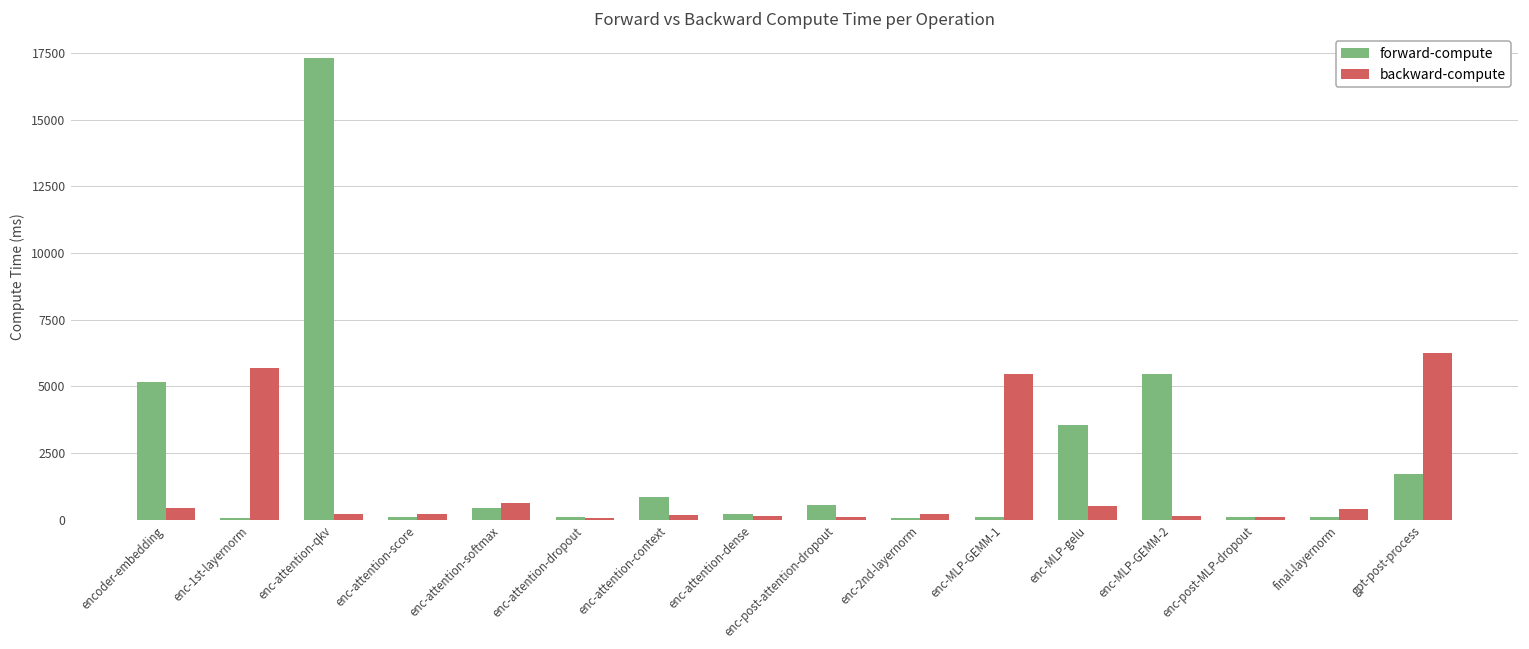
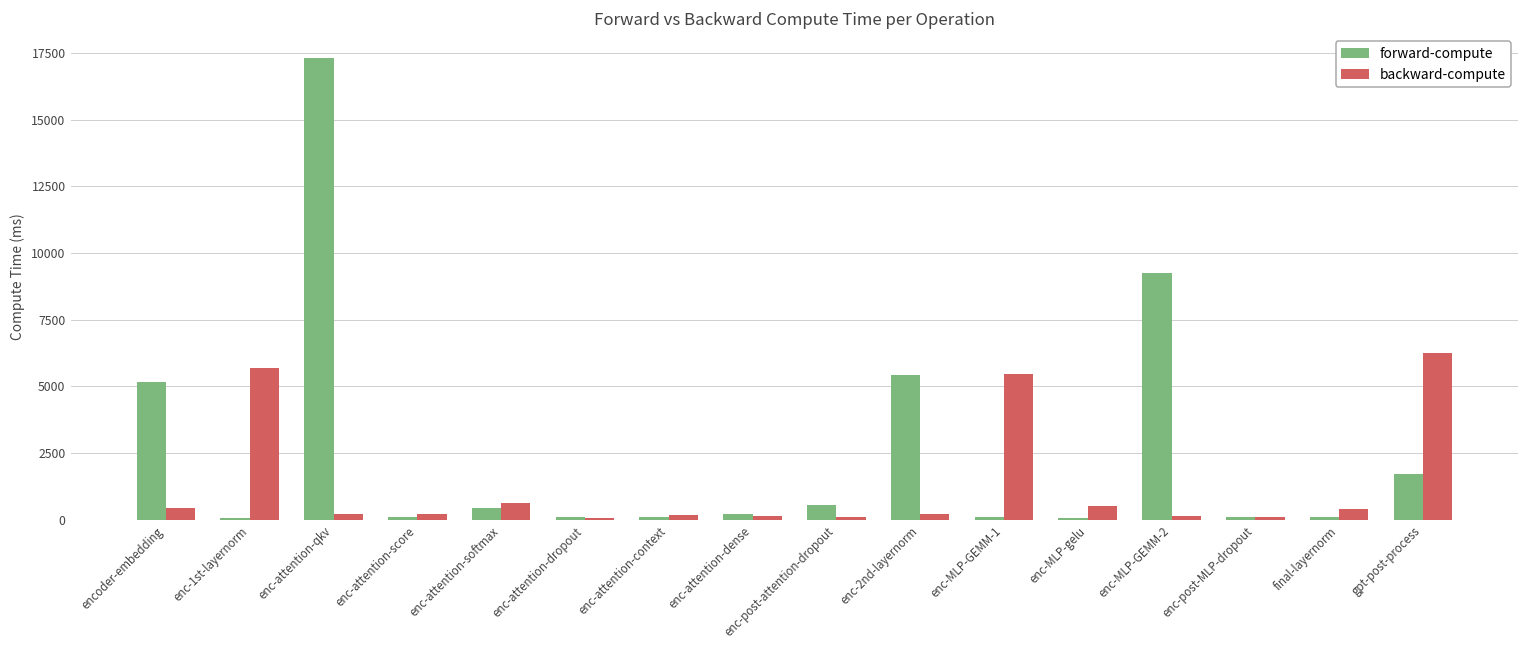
forward-compute, enc-attention-context: 900 -> 100
forward-compute, enc-2nd-layernorm: 100 -> 5400
forward-compute, enc-MLP-gelu: 3600 -> 100
forward-compute, enc-MLP-GEMM-2: 5500 -> 9300
